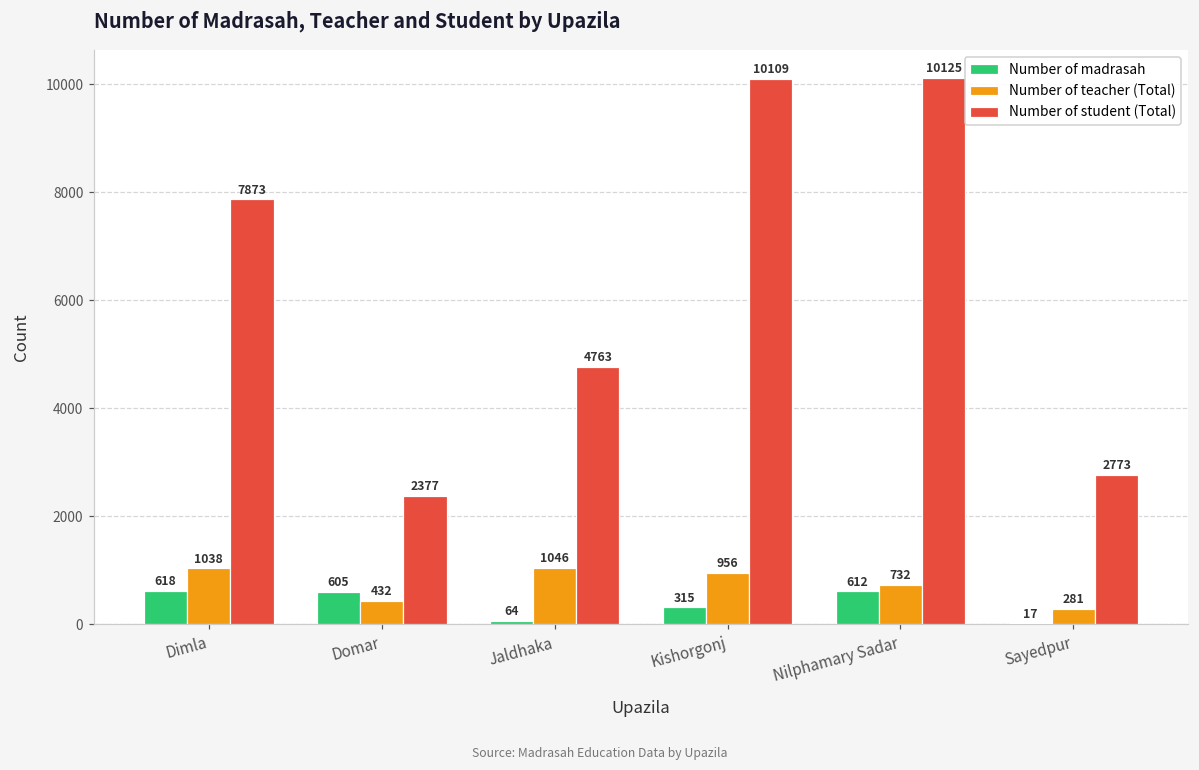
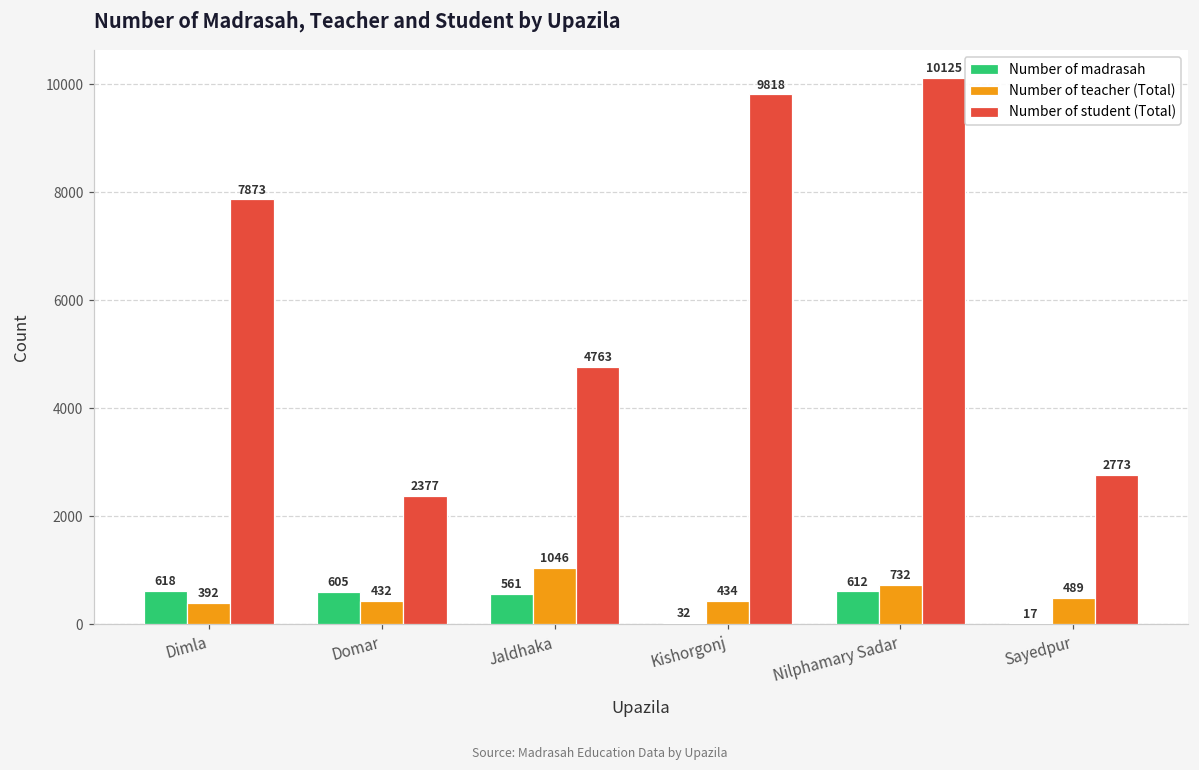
Number of teacher (Total), Dimla: 1038 -> 392
Number of madrasah, Jaldhaka: 64 -> 561
Number of madrasah, Kishorgonj: 315 -> 32
Number of teacher (Total), Kishorgonj: 956 -> 434
Number of student (Total), Kishorgonj: 10109 -> 9818
Number of teacher (Total), Sayedpur: 281 -> 489
